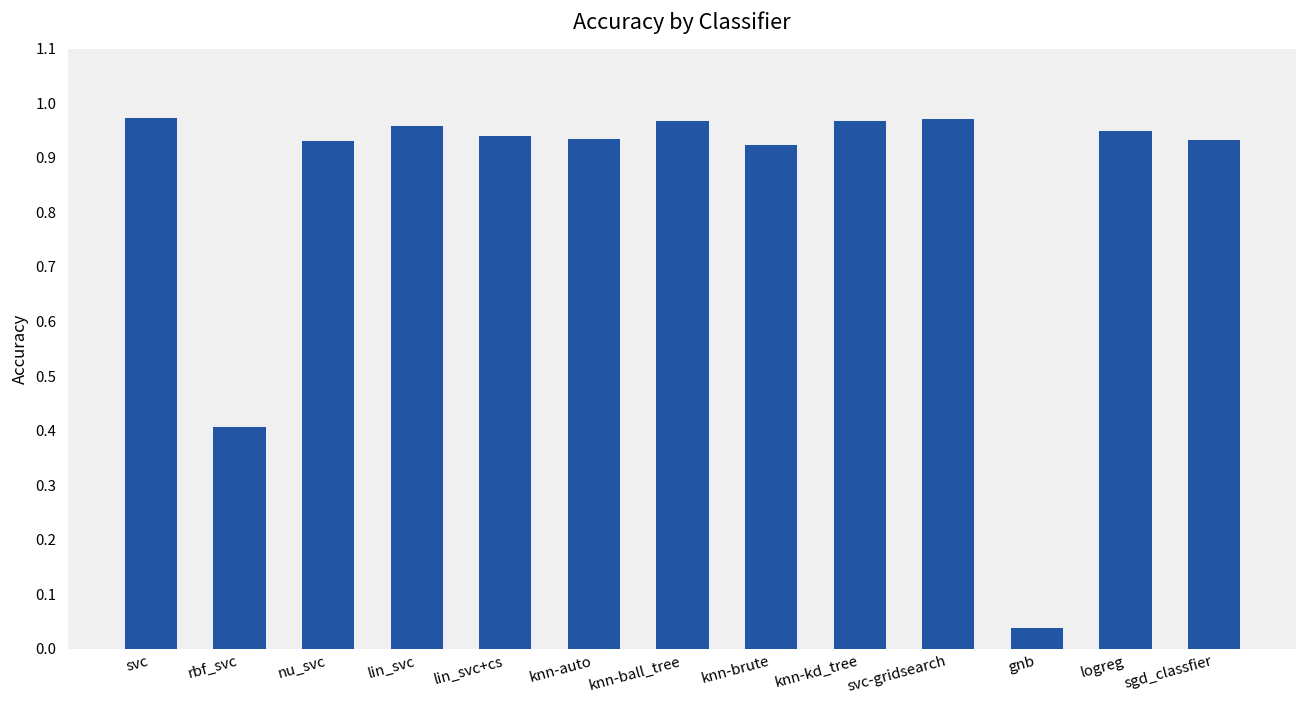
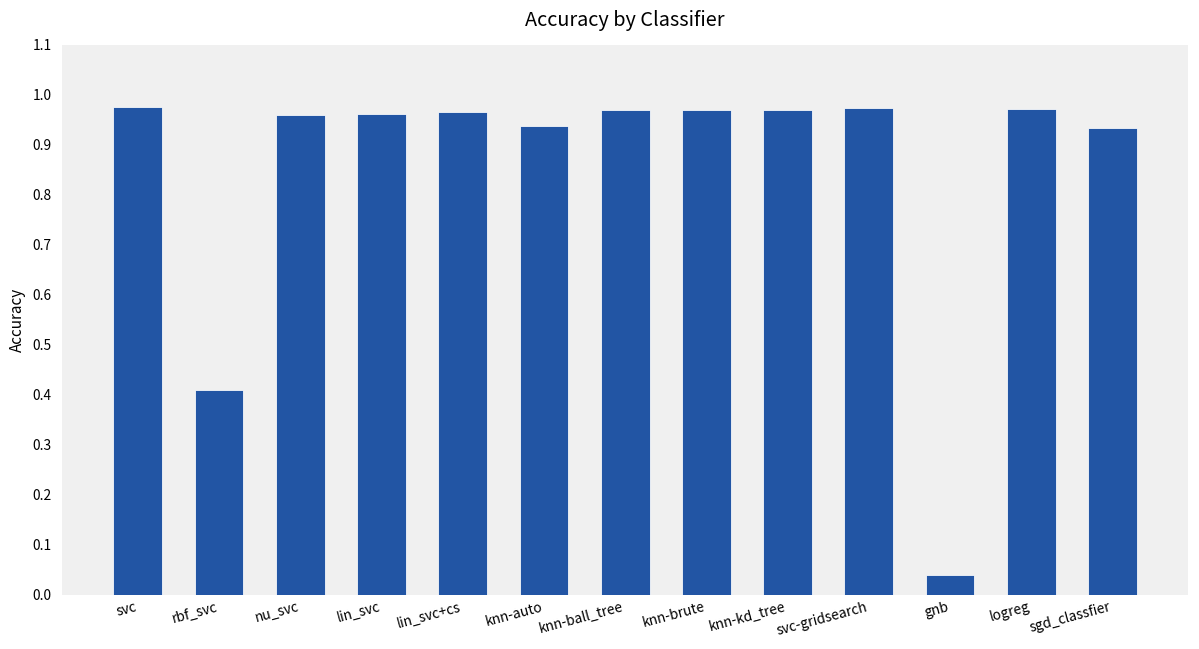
nu_svc: 0.93 -> 0.96
lin_svc+cs: 0.94 -> 0.96
knn-brute: 0.92 -> 0.97
logreg: 0.95 -> 0.97
